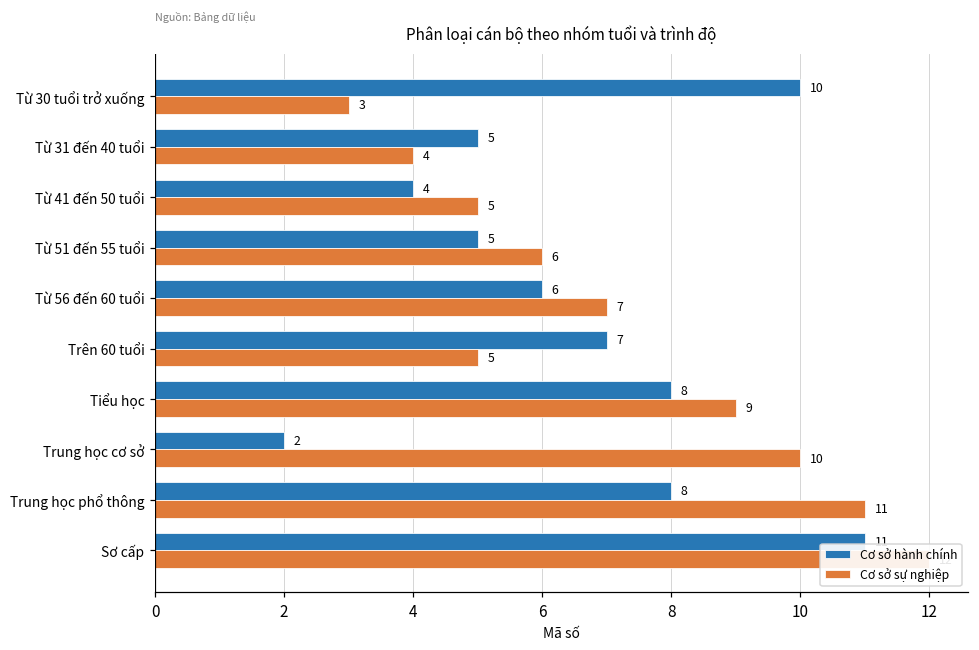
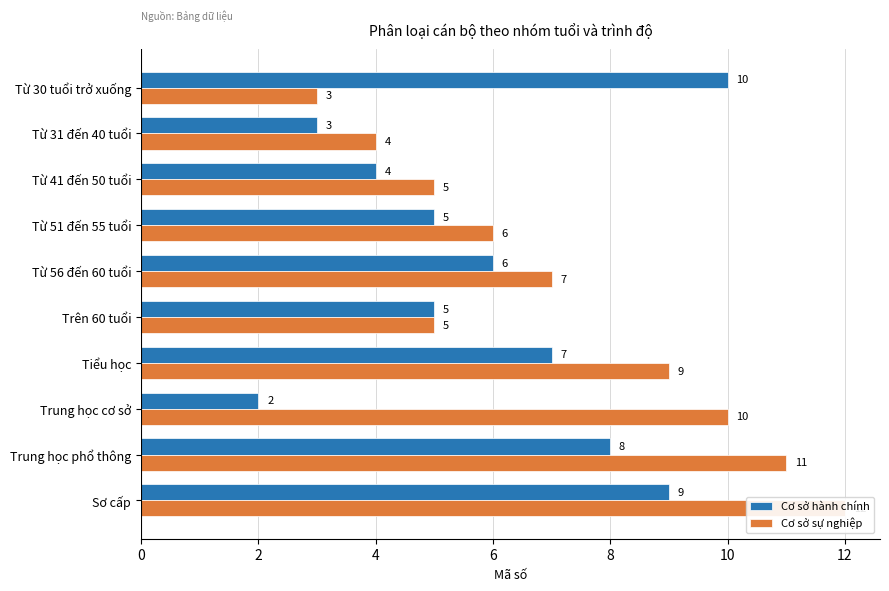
Cơ sở hành chính, Từ 31 đến 40 tuổi: 5 -> 3
Cơ sở hành chính, Trên 60 tuổi: 7 -> 5
Cơ sở hành chính, Tiểu học: 8 -> 7
Cơ sở hành chính, Sơ cấp: 11 -> 9
